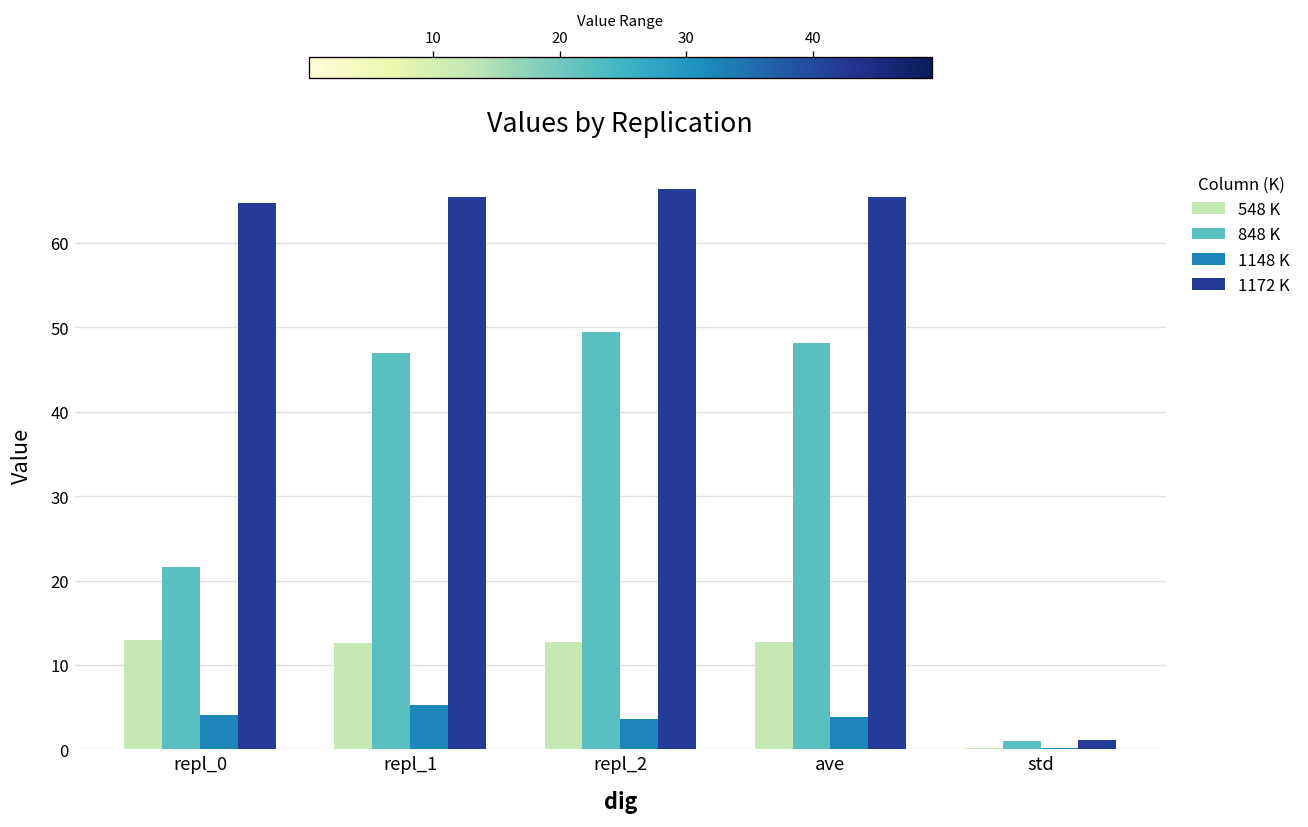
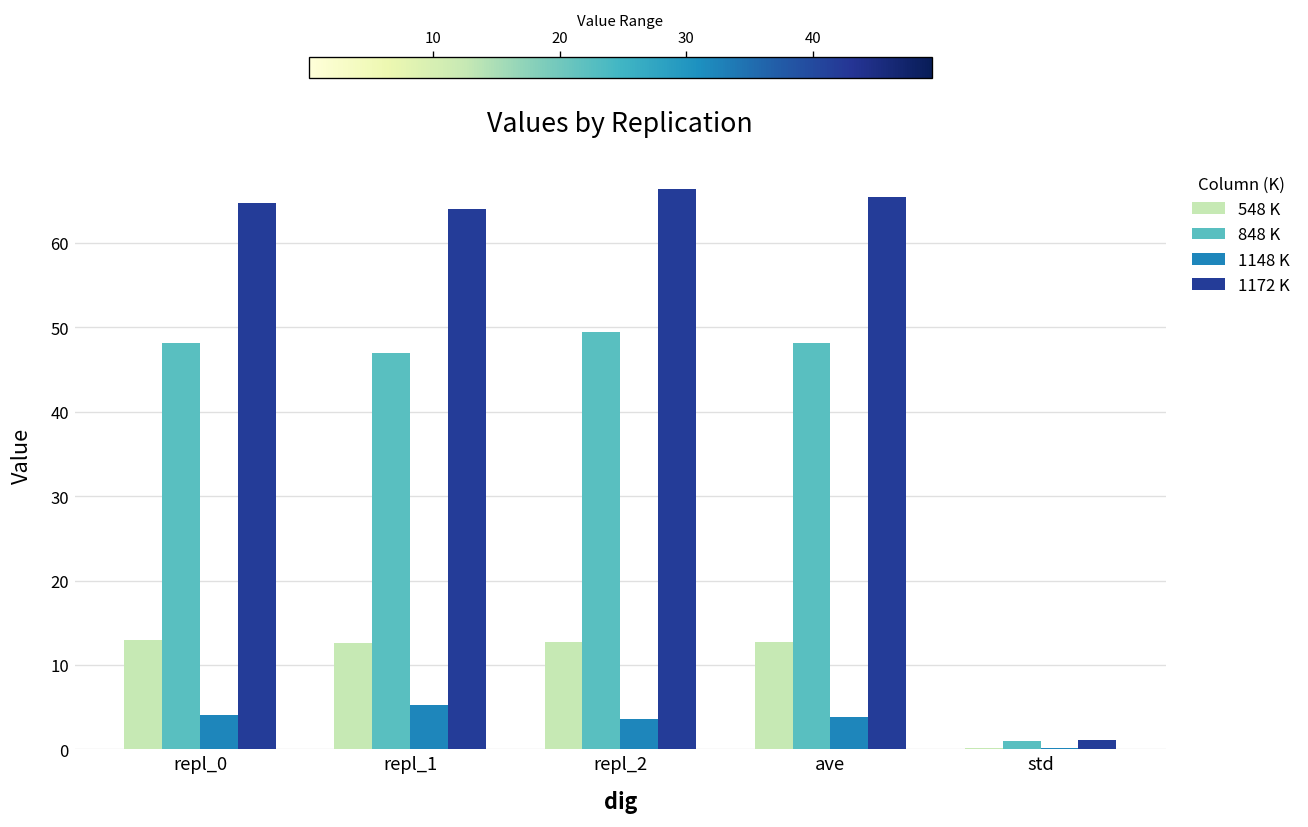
848 K, repl_0: 22 -> 48
1172 K, repl_1: 65 -> 64
